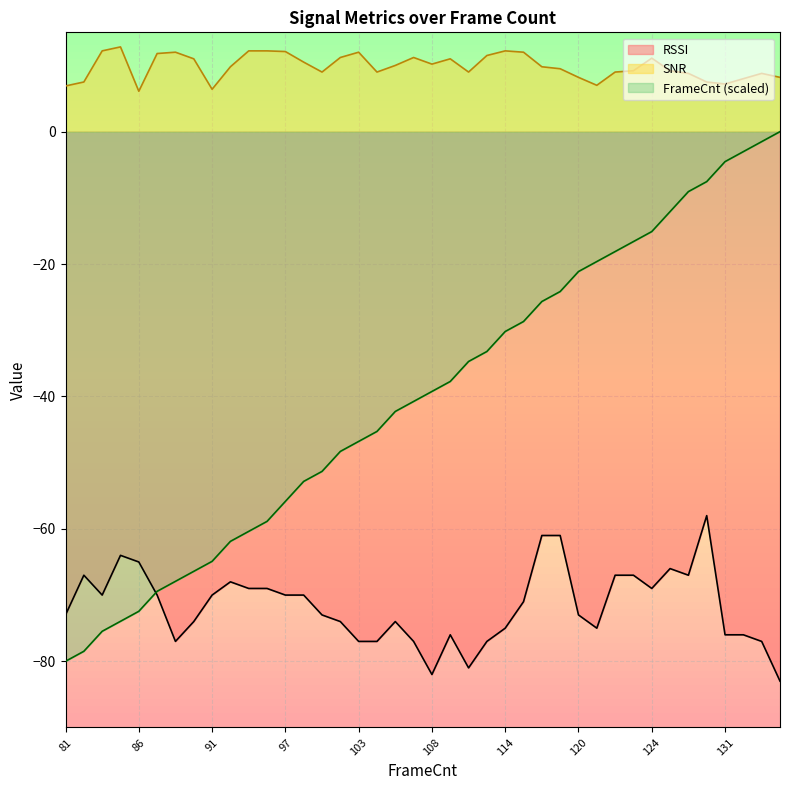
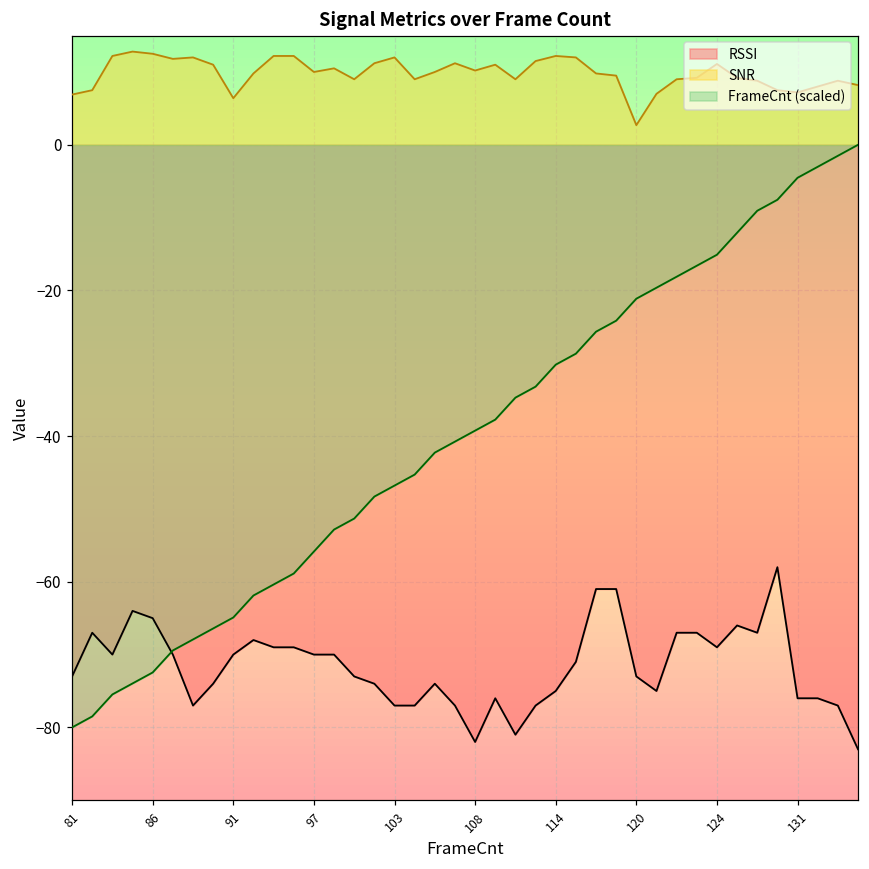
SNR, 86: 6 -> 13
SNR, 97: 12 -> 10
SNR, 120: 8 -> 3
